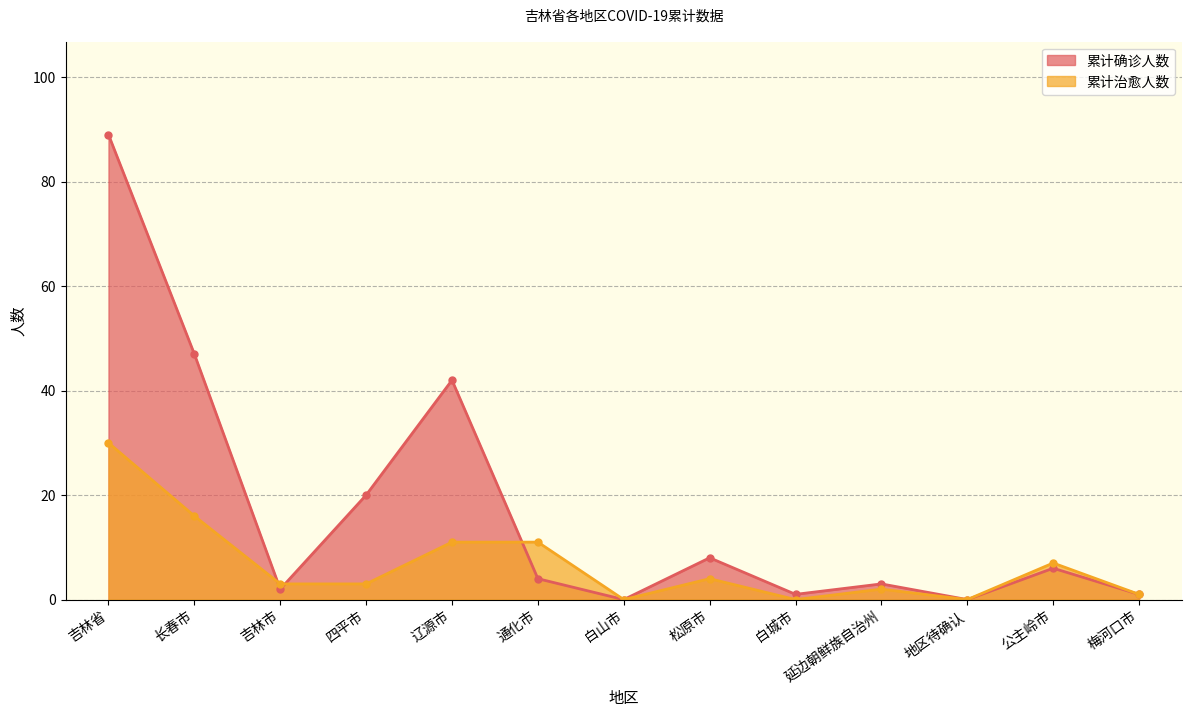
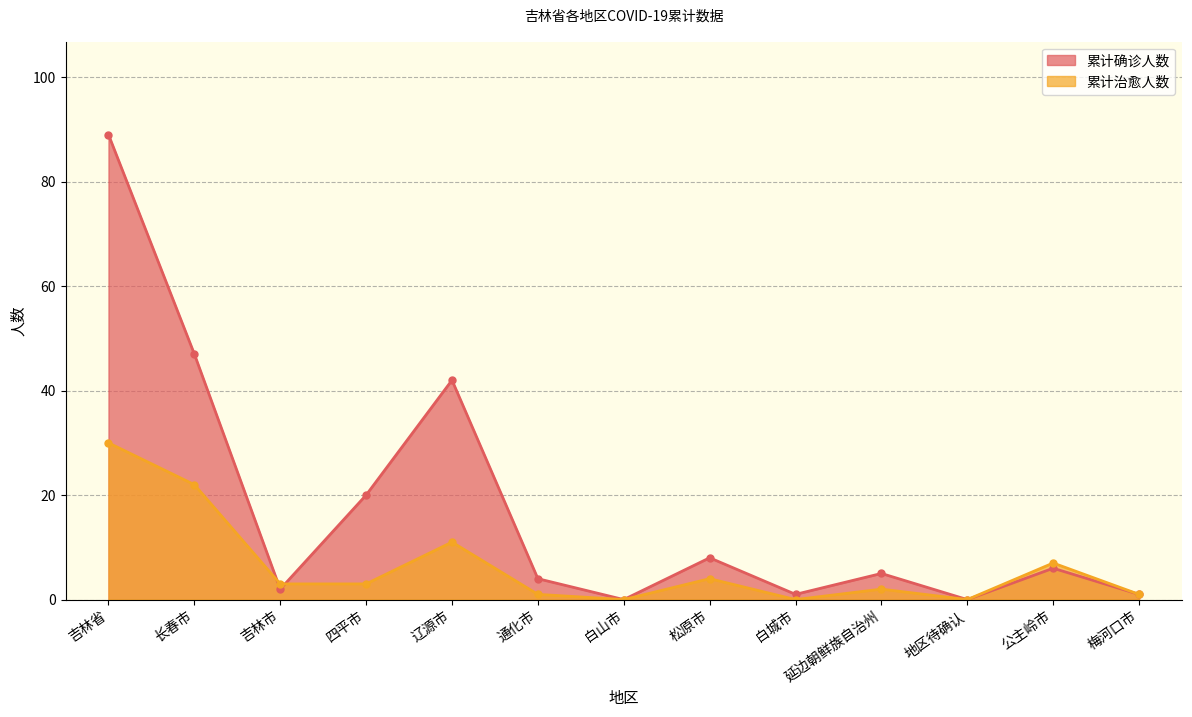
累计治愈人数, 长春市: 16 -> 22
累计治愈人数, 通化市: 11 -> 1
累计确诊人数, 延边朝鲜族自治州: 3 -> 5
